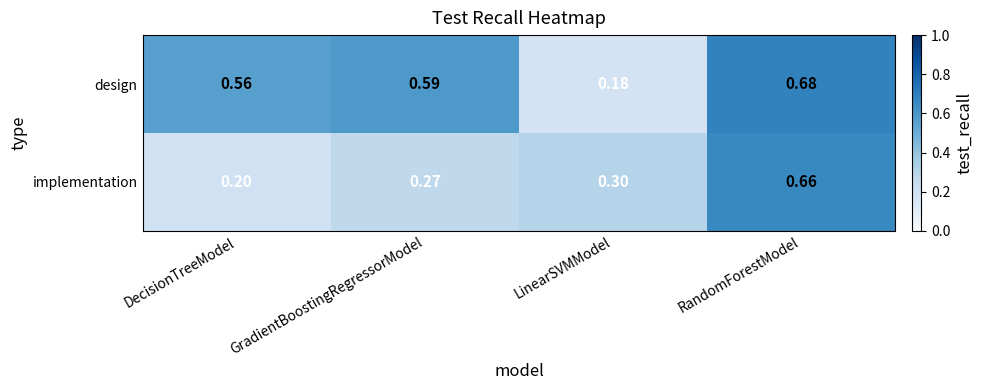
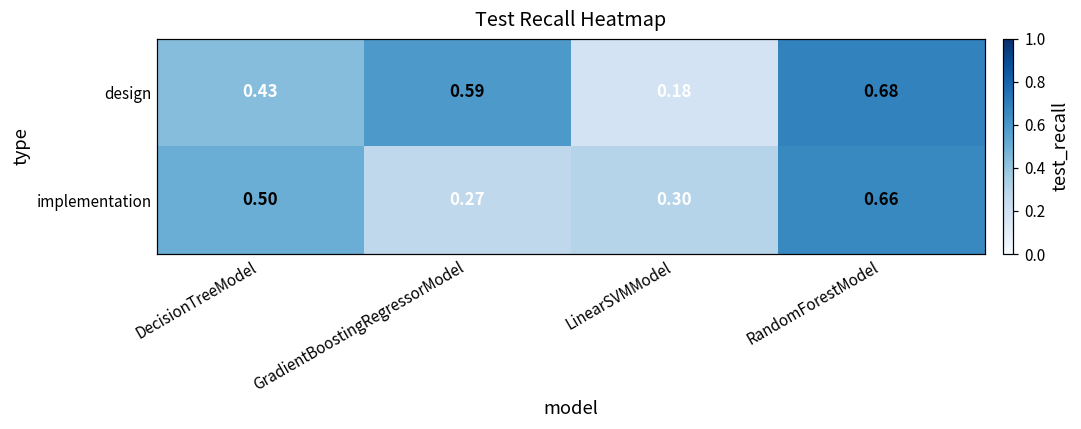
design, DecisionTreeModel: 0.56 -> 0.43
implementation, DecisionTreeModel: 0.20 -> 0.50
